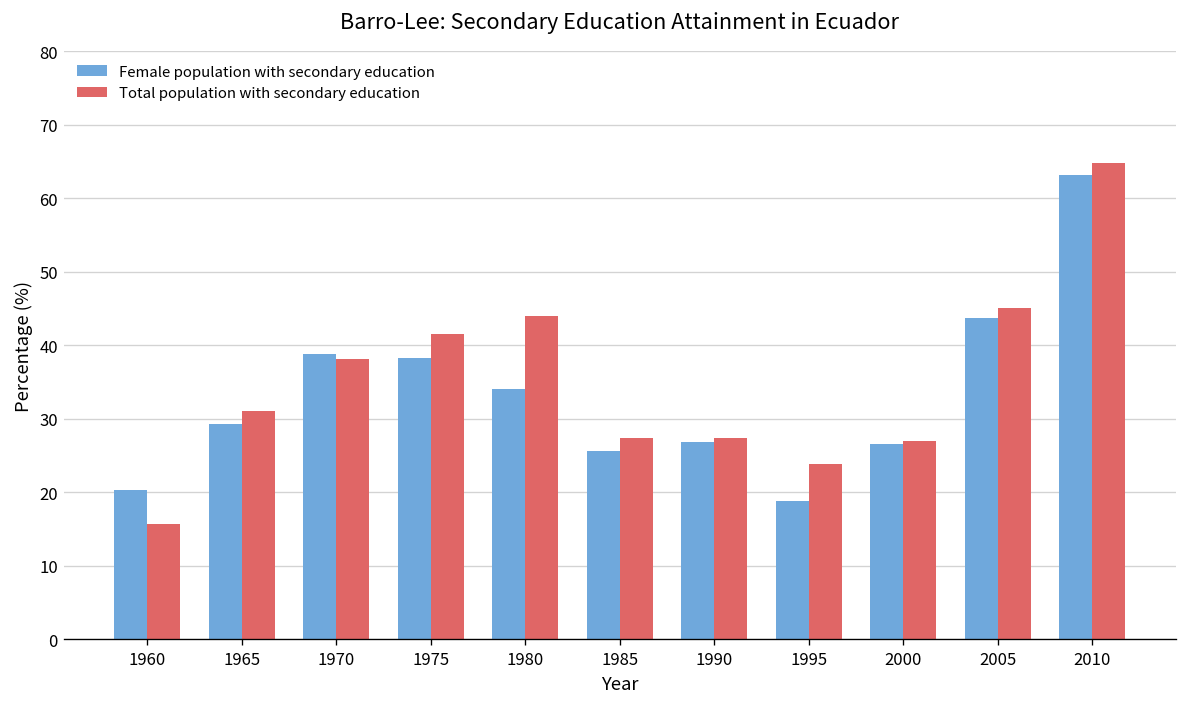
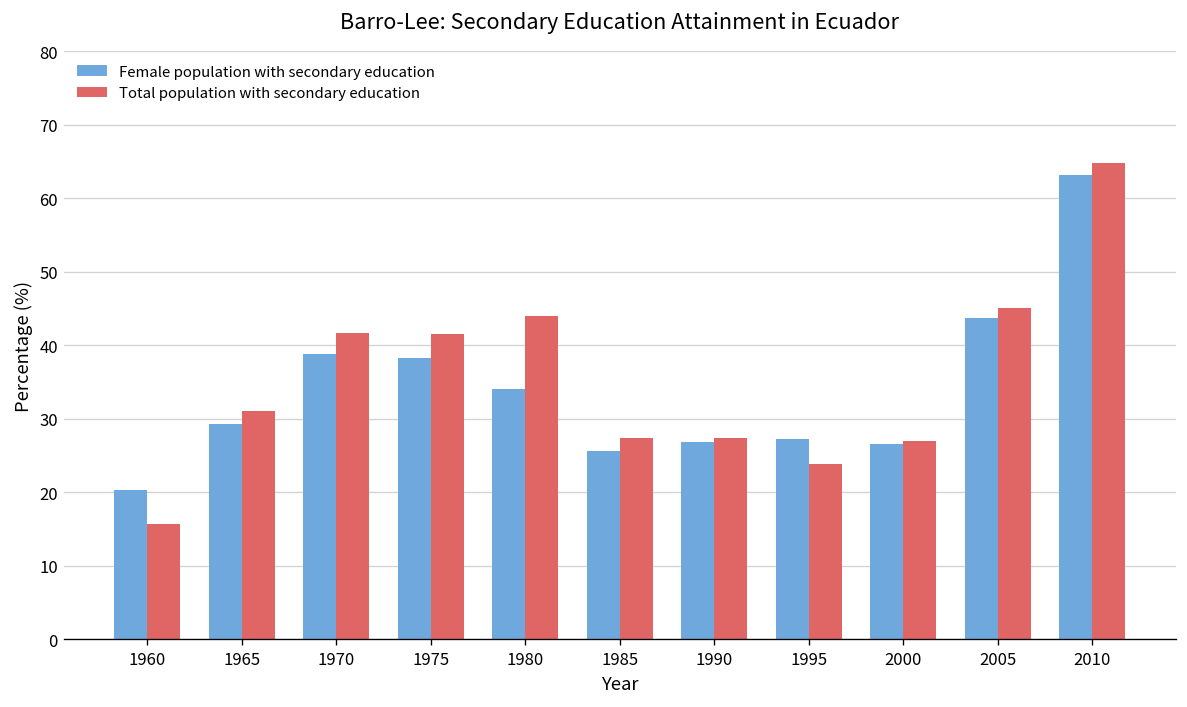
Total population with secondary education, 1970: 38 -> 42
Female population with secondary education, 1995: 19 -> 27
